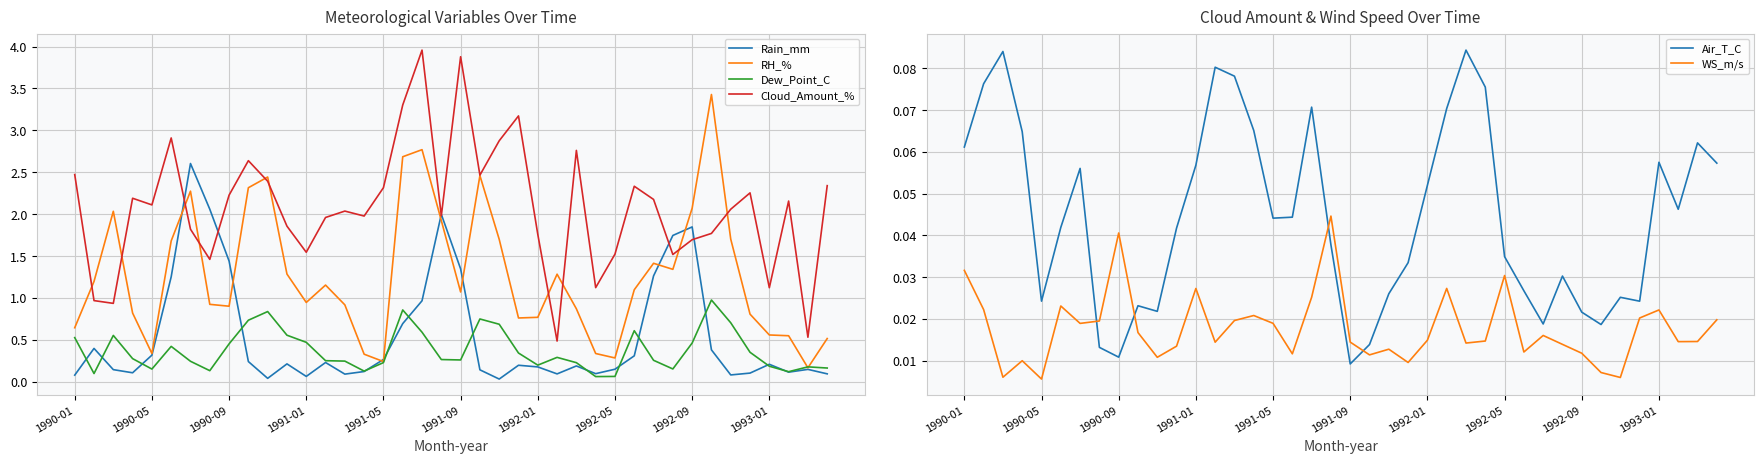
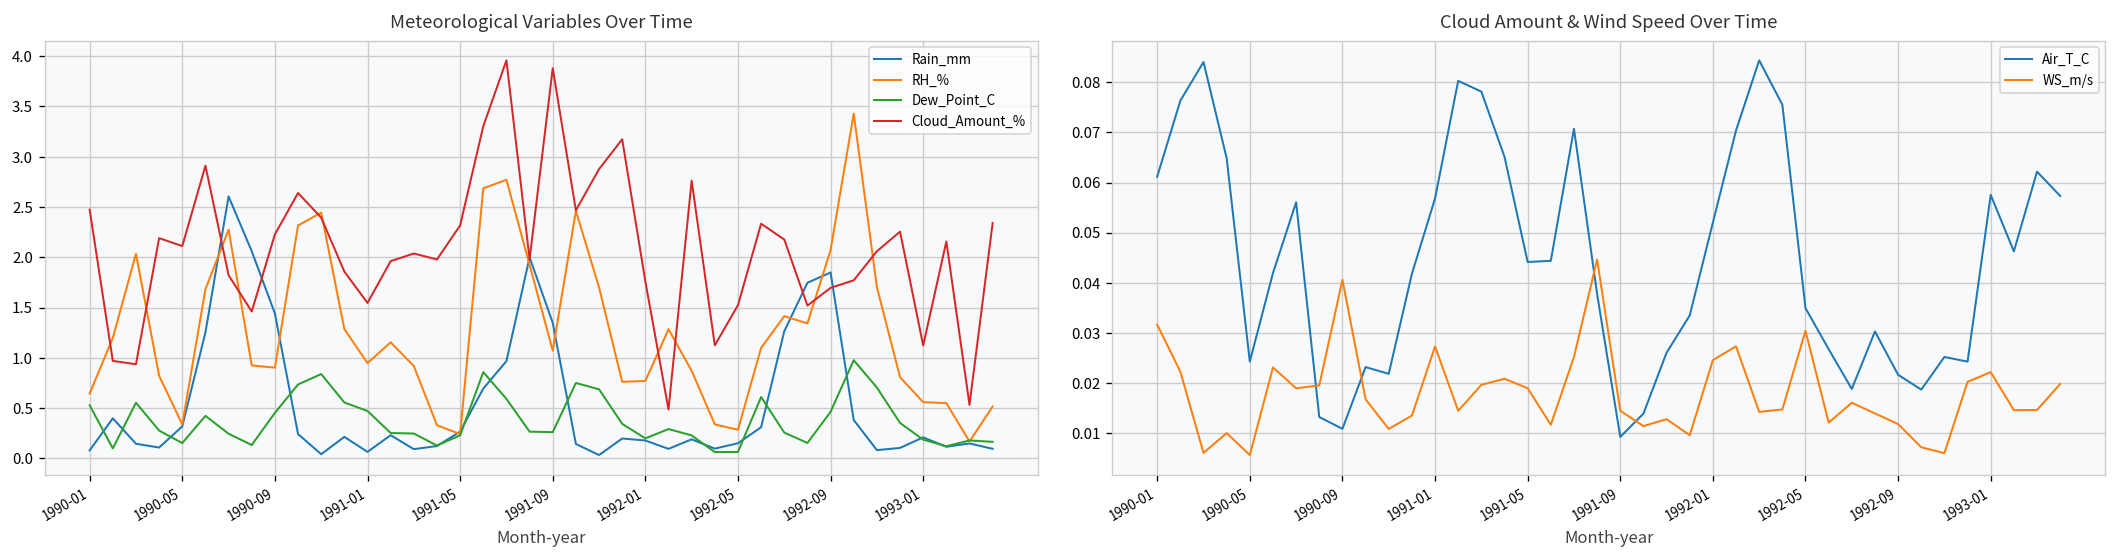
Cloud Amount & Wind Speed Over Time, WS_m/s, 1992-01: 0.015 -> 0.025
